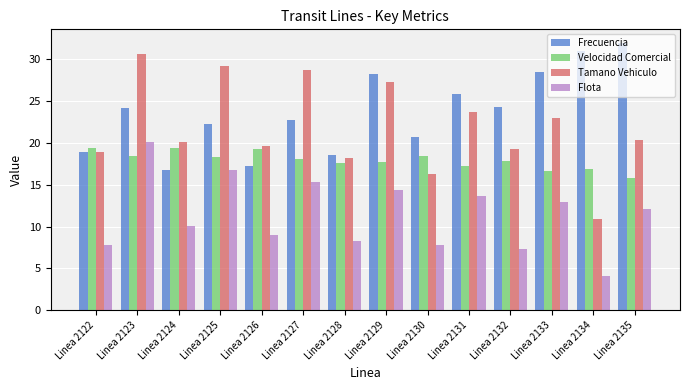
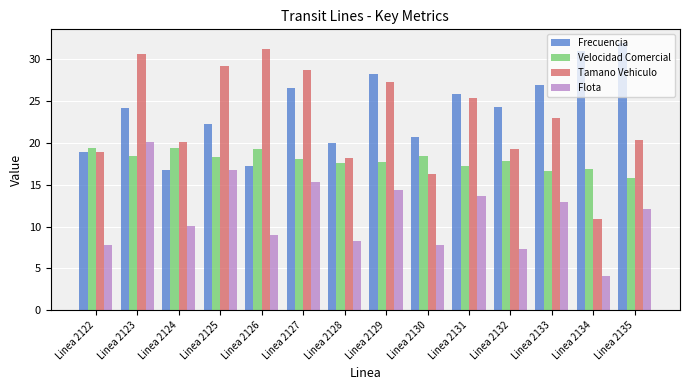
Tamano Vehiculo, Linea 2126: 20 -> 31
Frecuencia, Linea 2127: 23 -> 27
Frecuencia, Linea 2128: 19 -> 20
Tamano Vehiculo, Linea 2131: 24 -> 25
Frecuencia, Linea 2133: 28 -> 27
